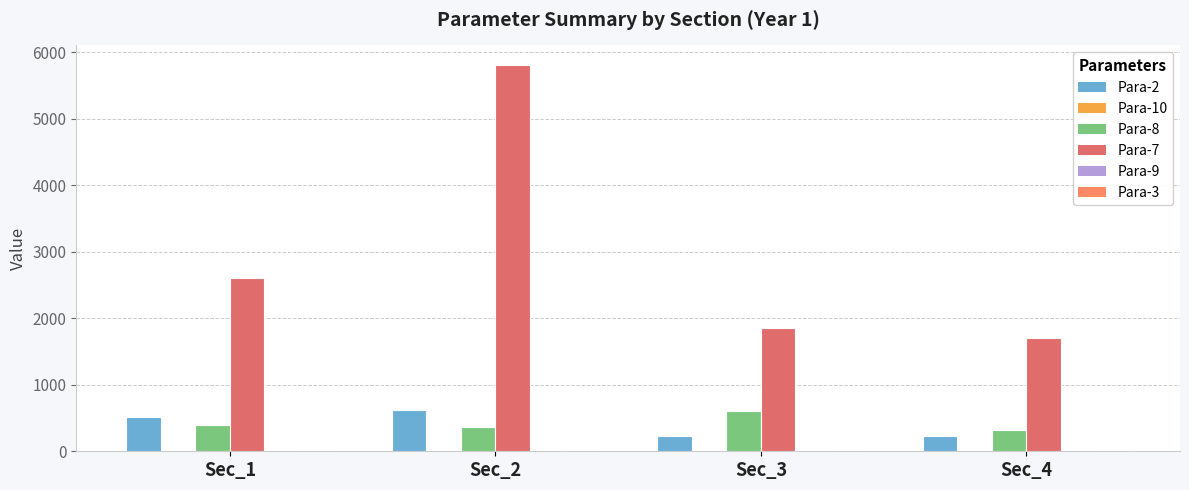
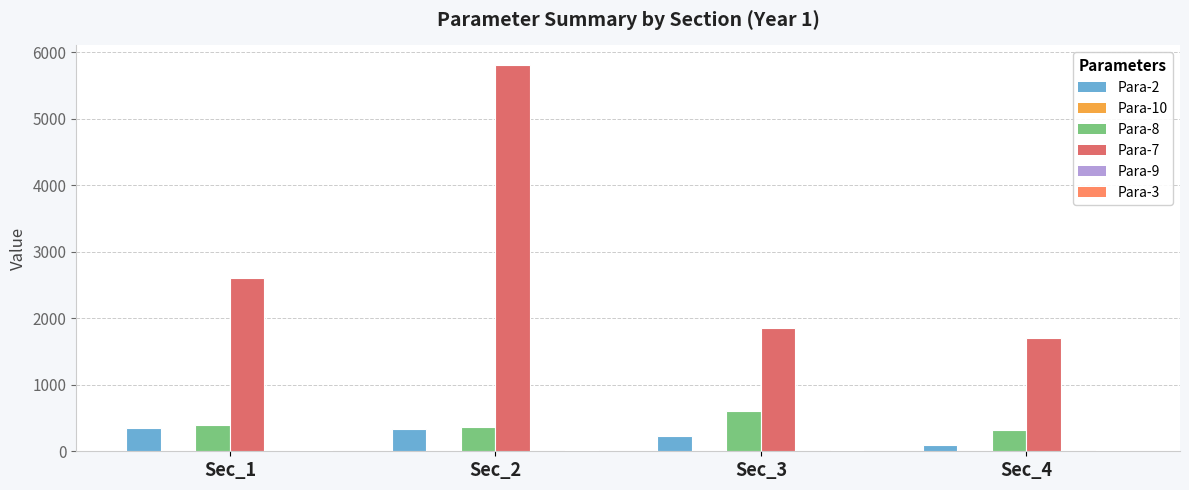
Para-2, Sec_1: 500 -> 400
Para-2, Sec_2: 600 -> 300
Para-2, Sec_4: 200 -> 100
